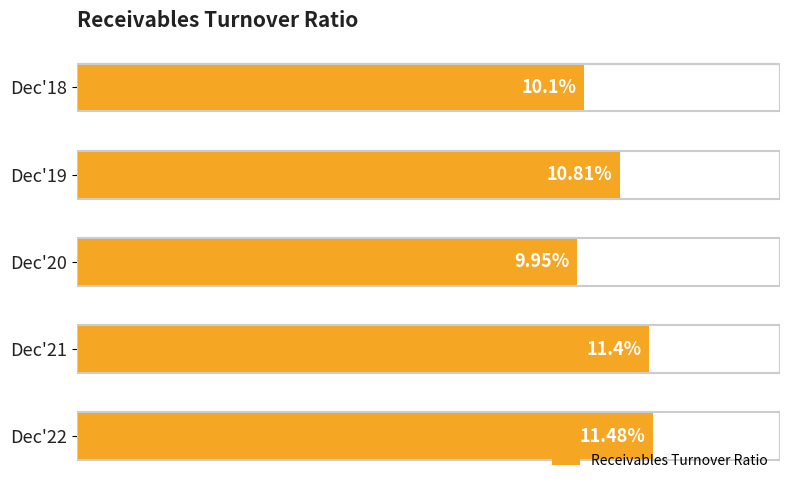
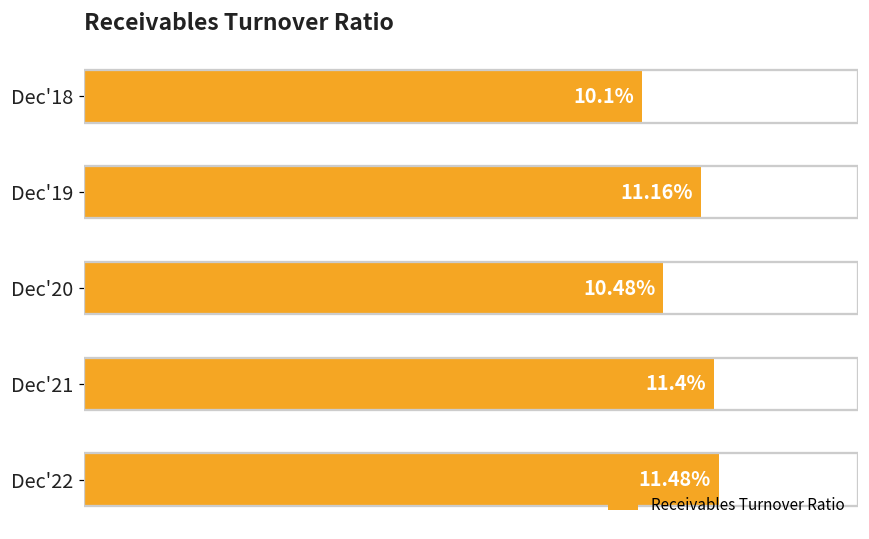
Dec'19: 10.81% -> 11.16%
Dec'20: 9.95% -> 10.48%
